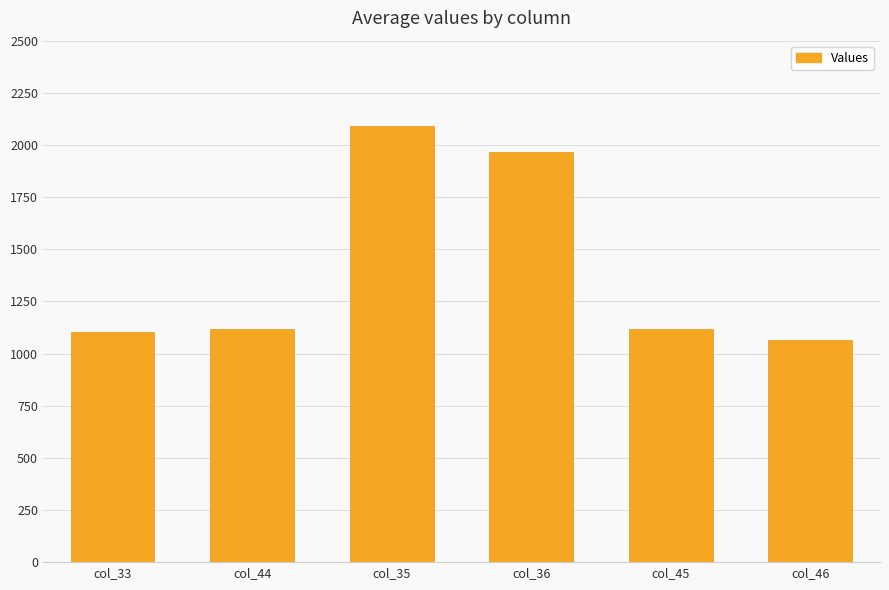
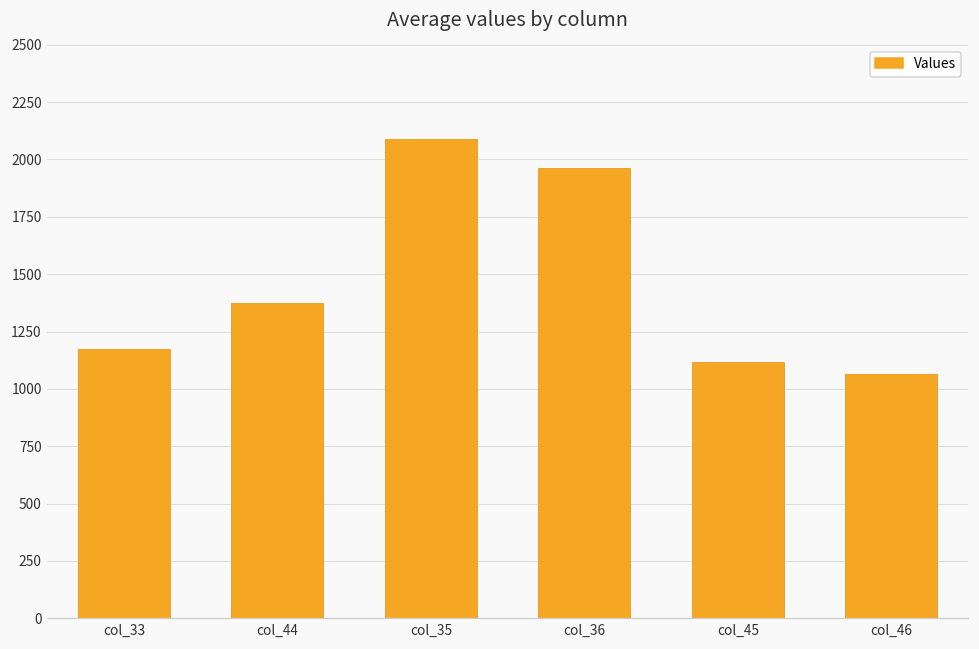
col_33: 1100 -> 1170
col_44: 1120 -> 1370
